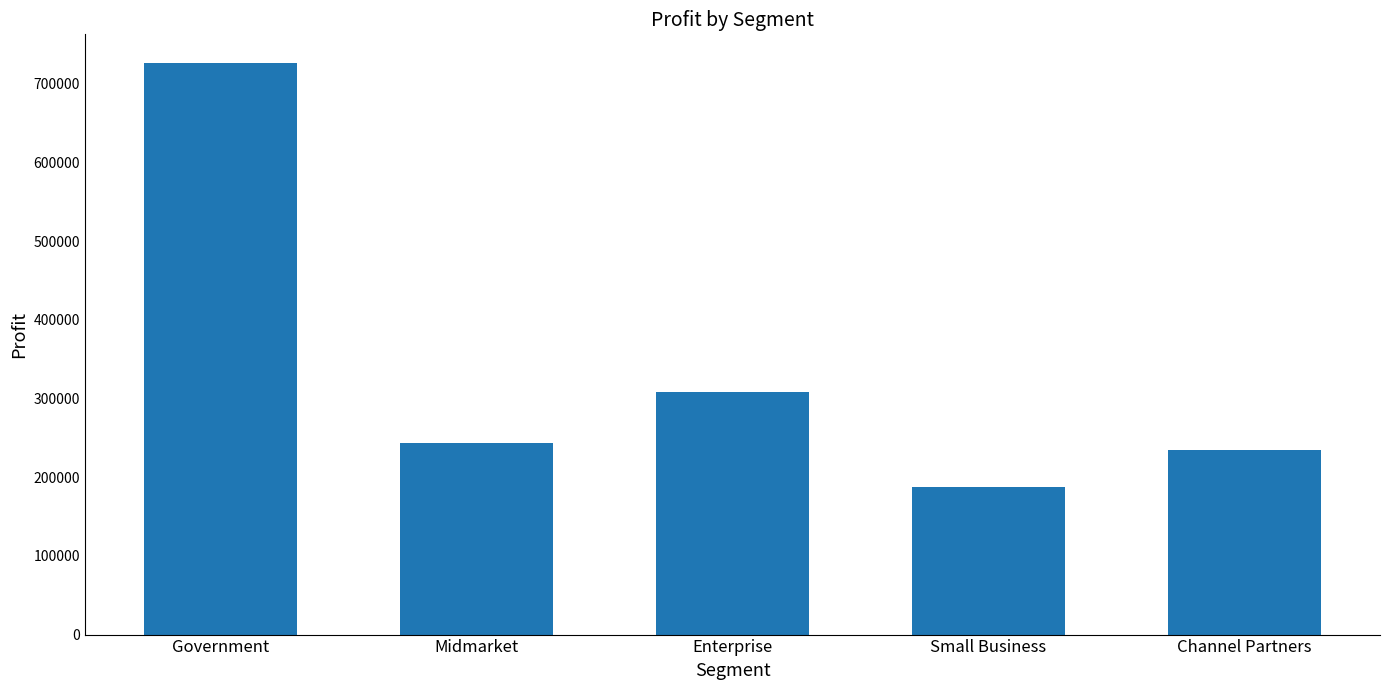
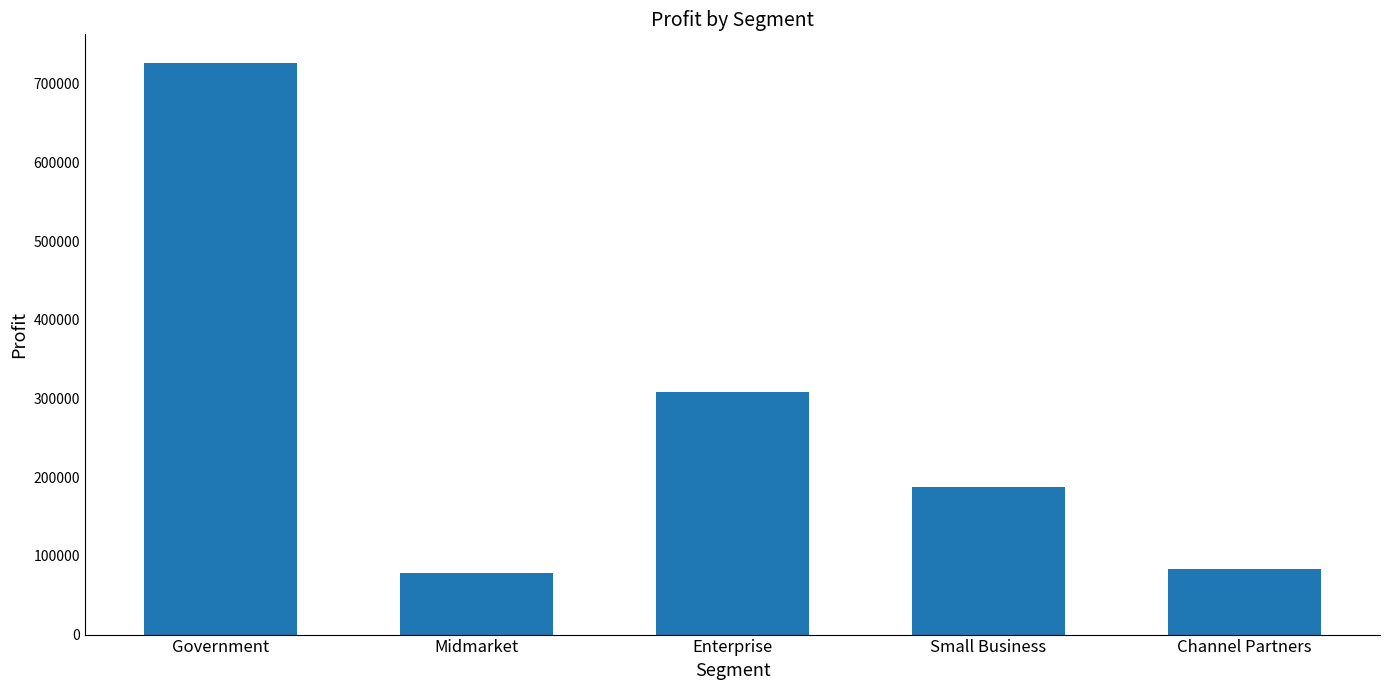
Midmarket: 240000 -> 80000
Channel Partners: 240000 -> 80000
